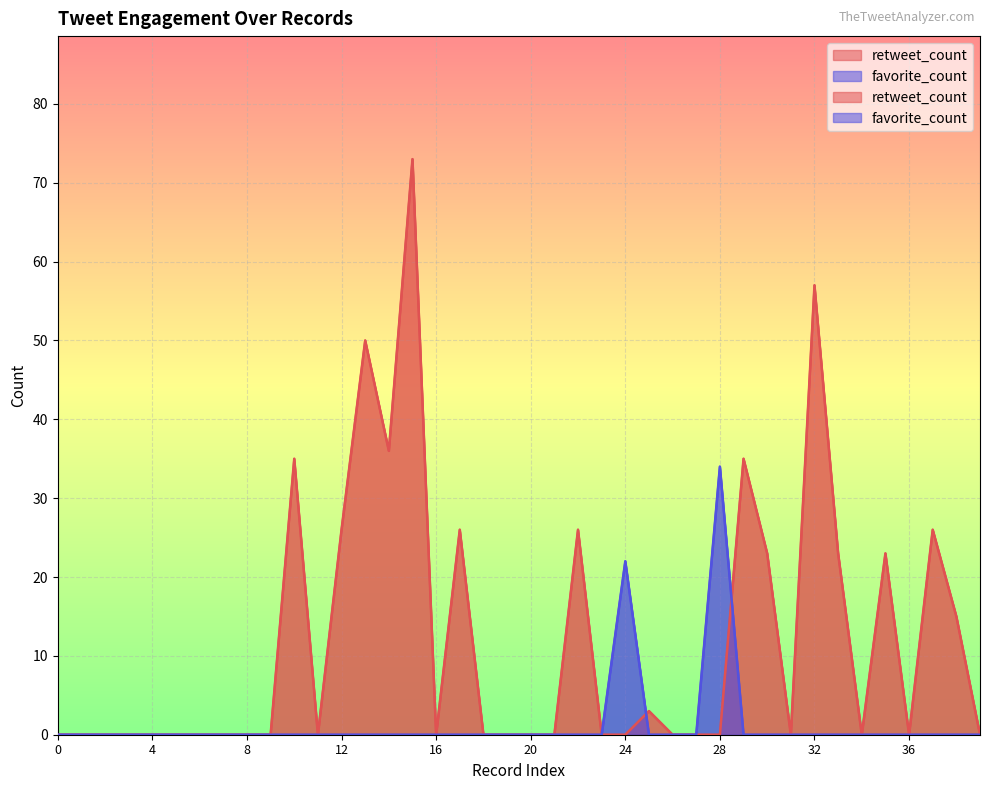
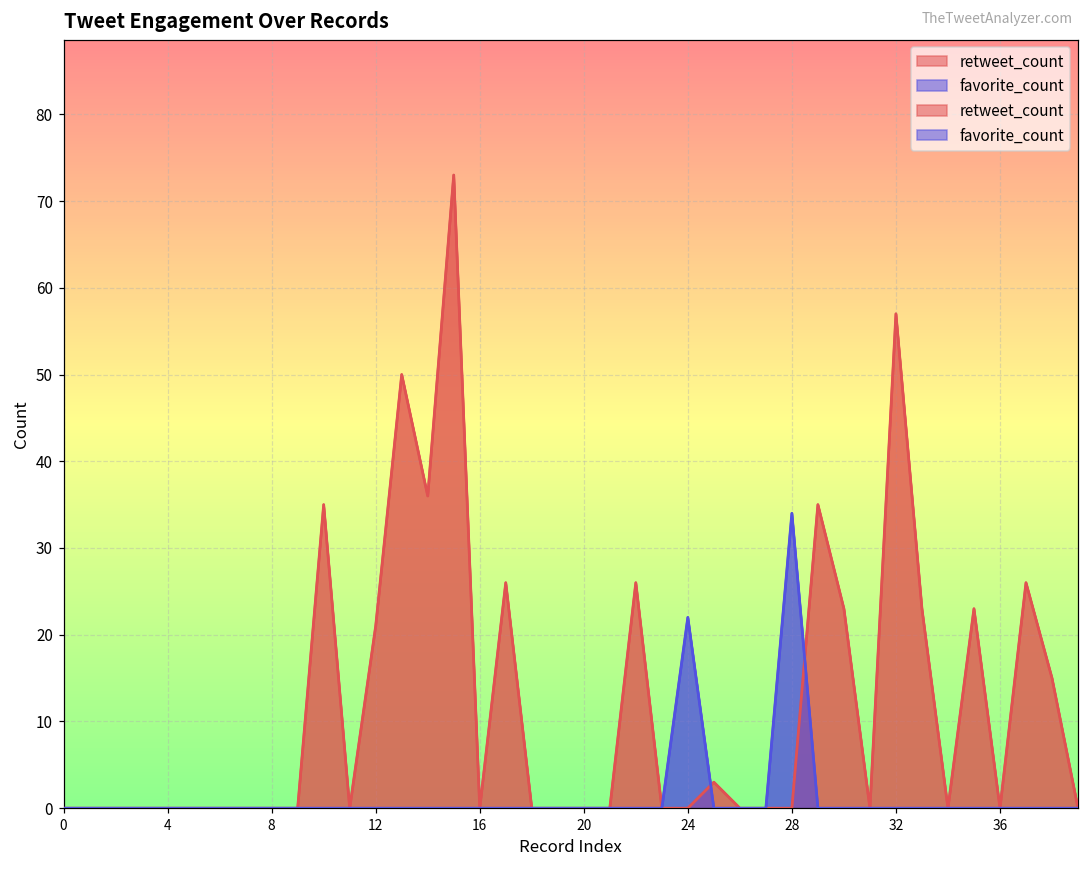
retweet_count, 12: 26 -> 21
